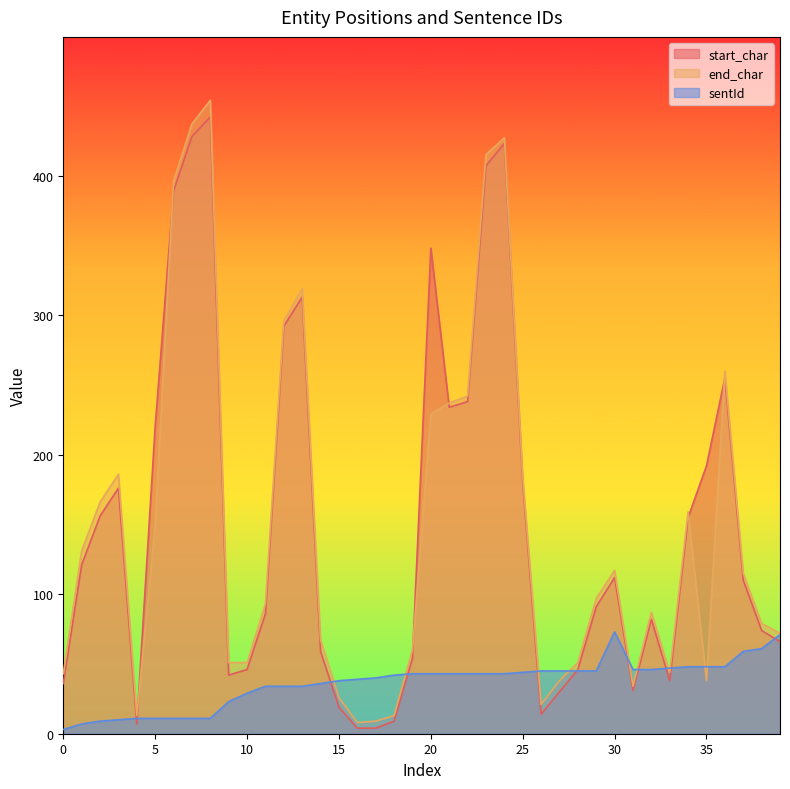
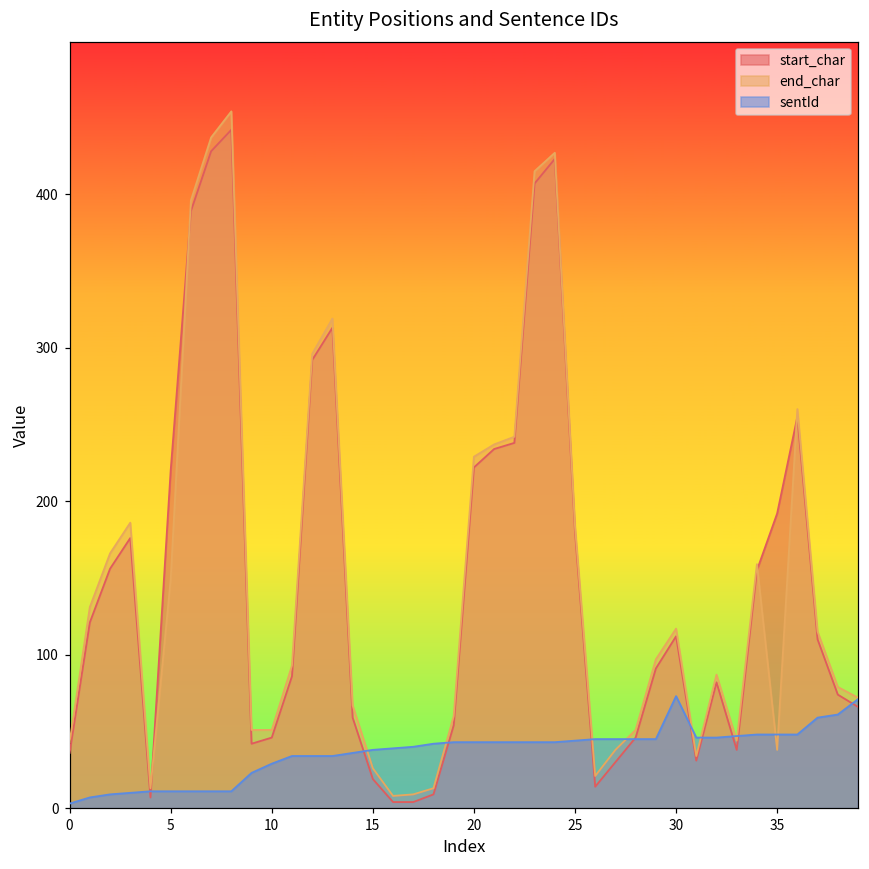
start_char, 20: 348 -> 222
